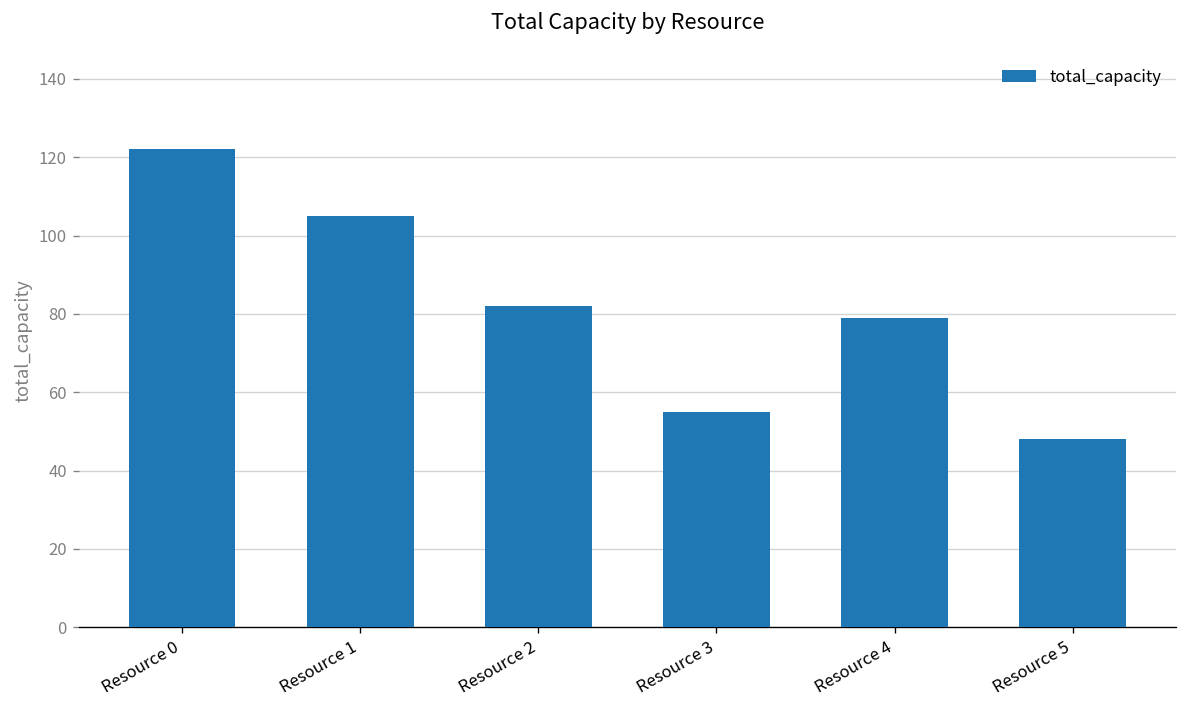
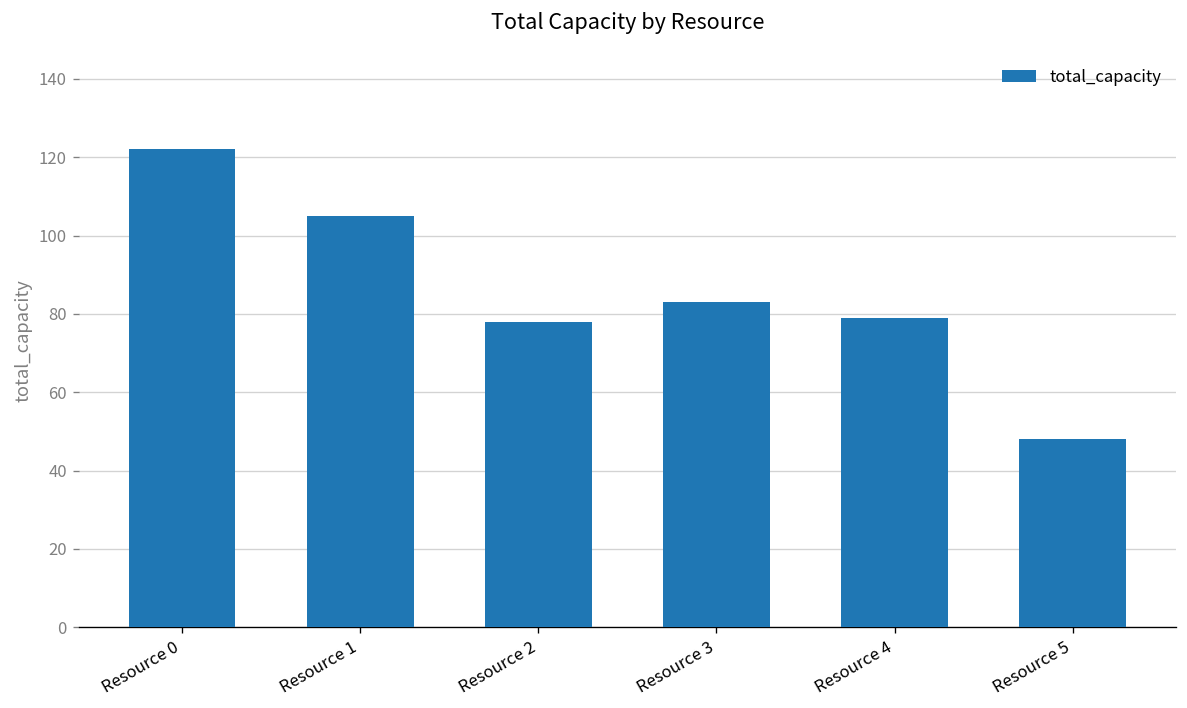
Resource 2: 82 -> 78
Resource 3: 55 -> 83
